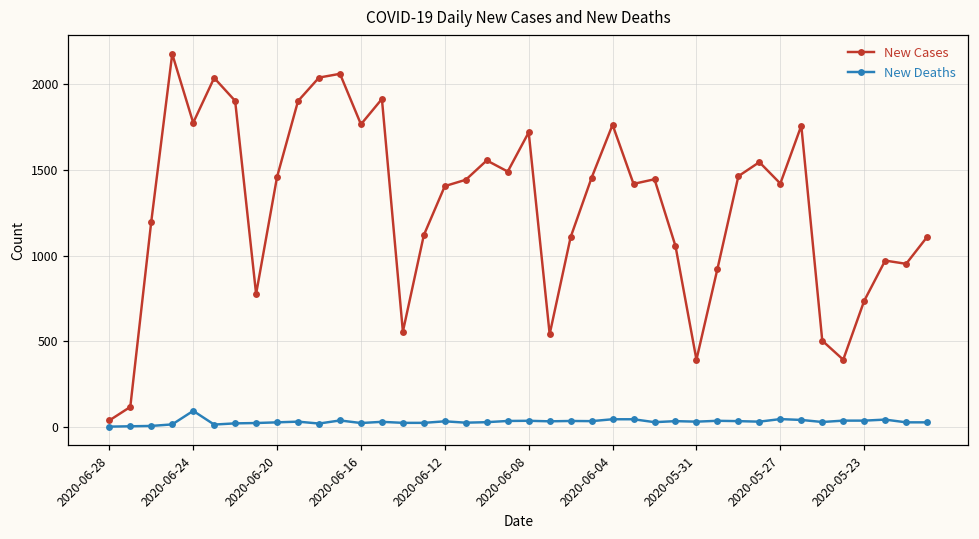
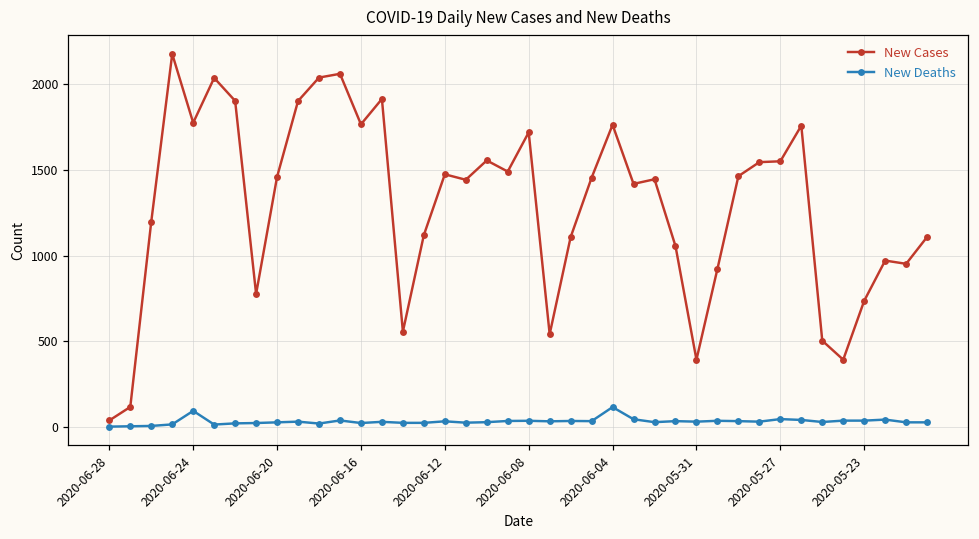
New Cases, 2020-06-12: 1410 -> 1480
New Deaths, 2020-06-04: 40 -> 120
New Cases, 2020-05-27: 1420 -> 1550
